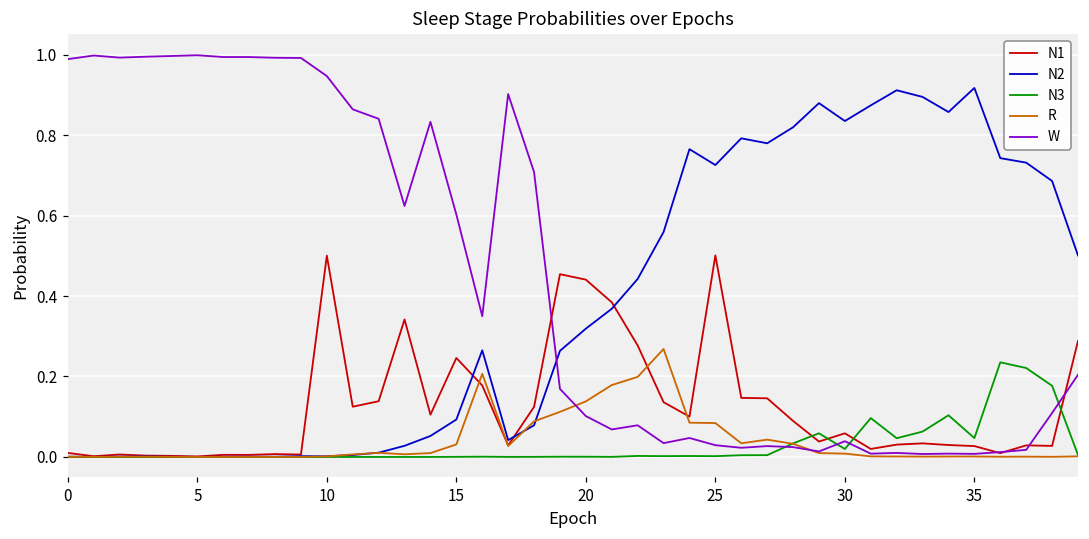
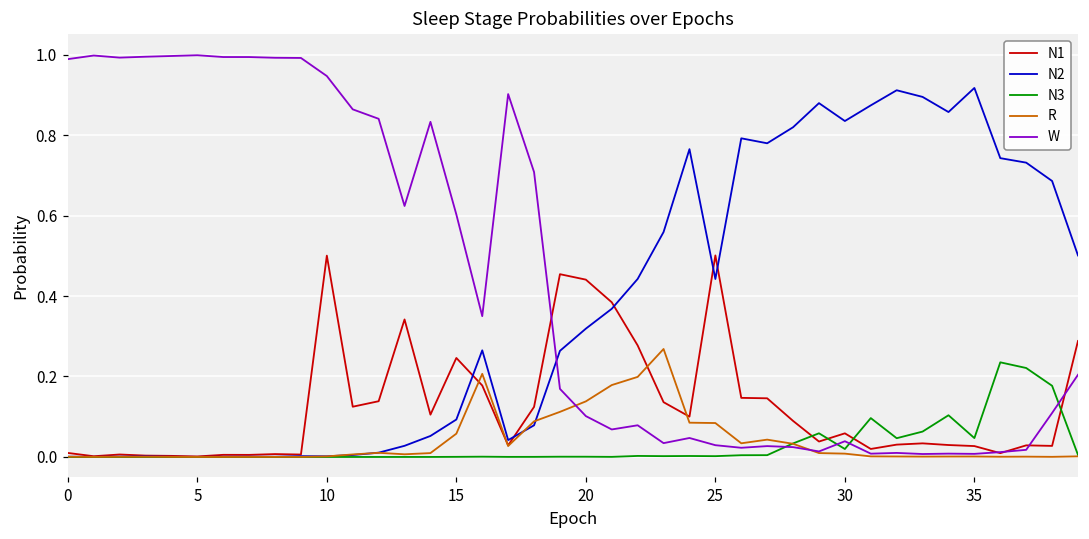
R, 15: 0.03 -> 0.06
N2, 25: 0.73 -> 0.44
